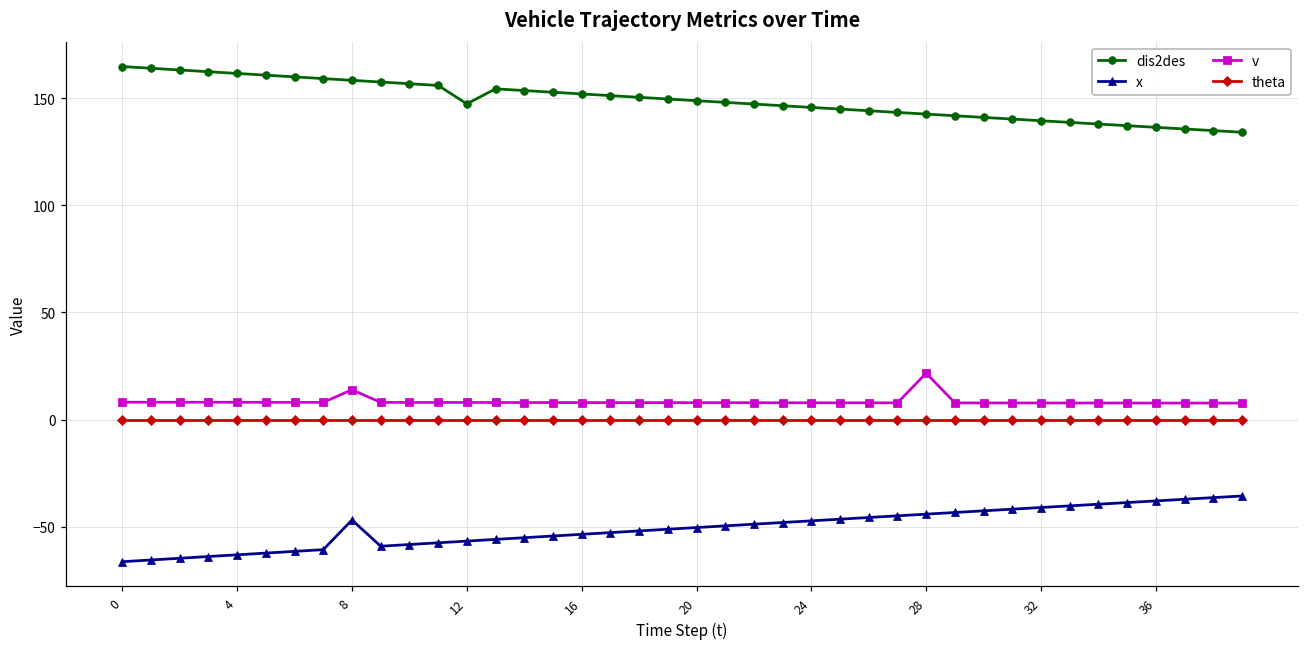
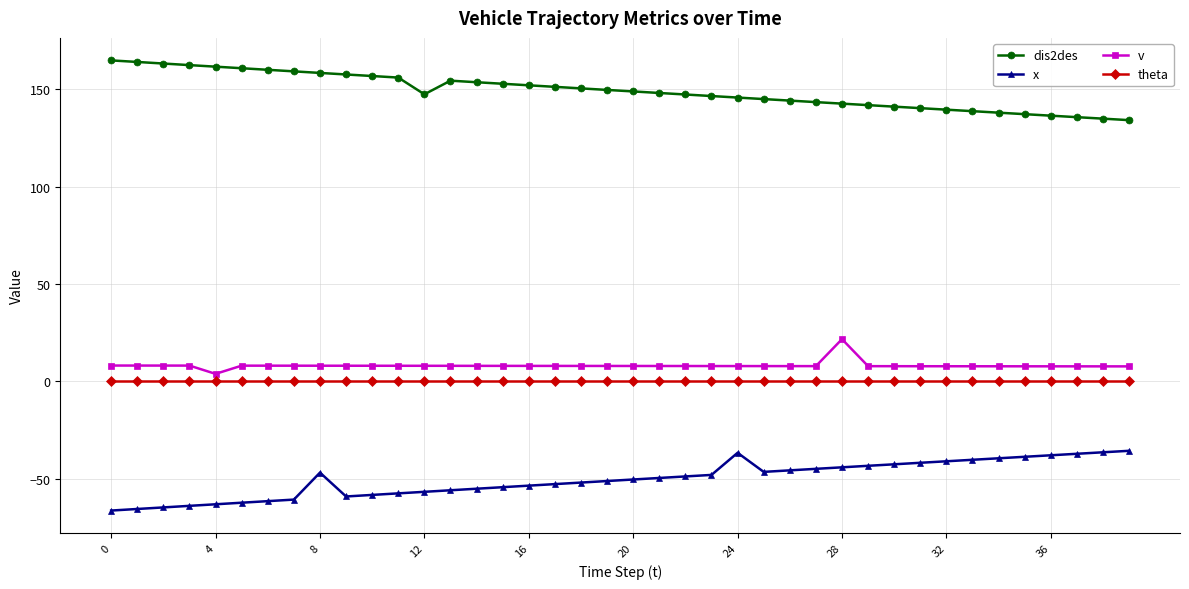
v, 4: 8 -> 4
v, 8: 14 -> 8
x, 24: -47 -> -37
